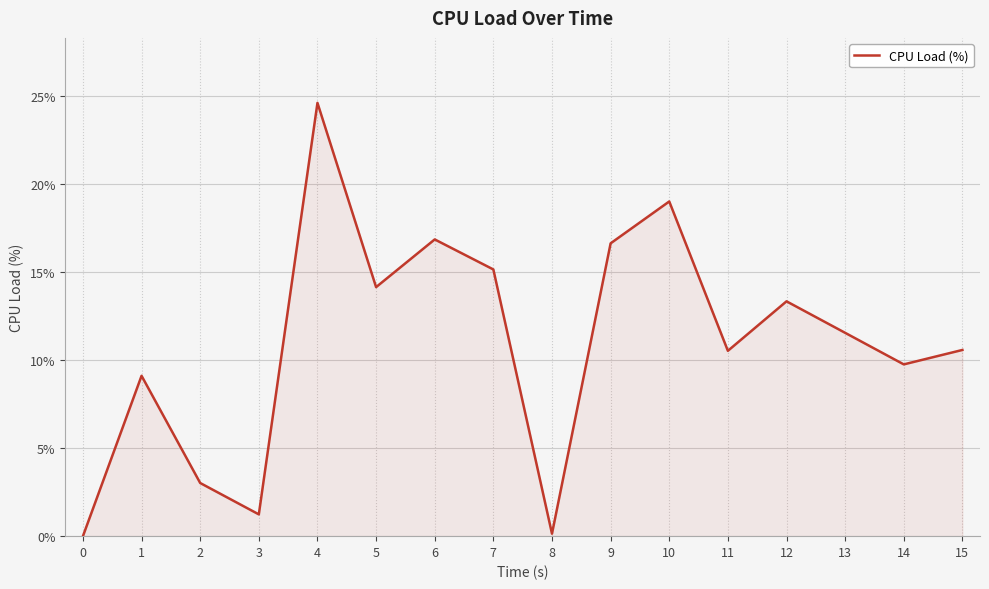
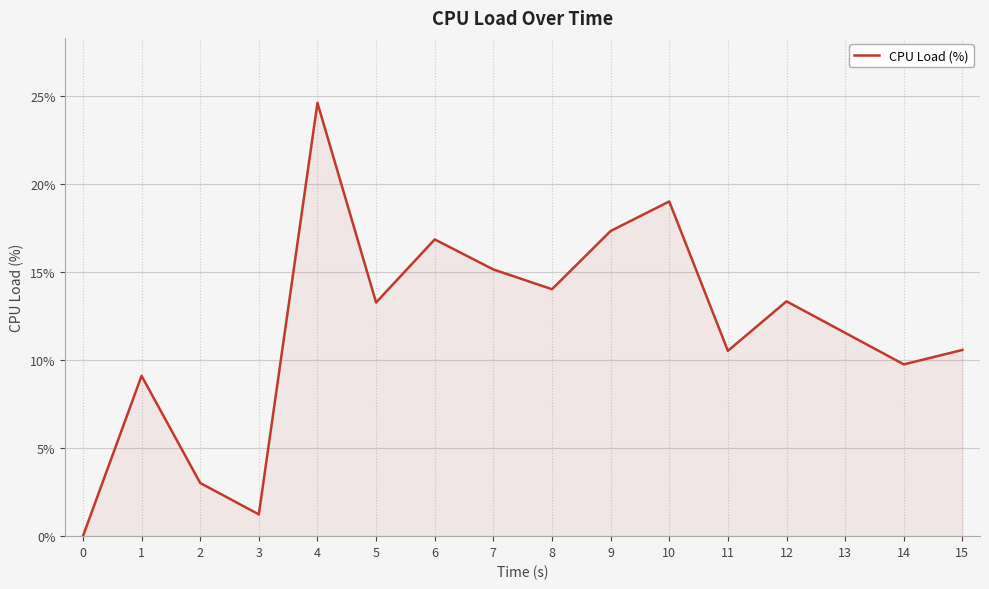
5: 14.1% -> 13.3%
8: 0.1% -> 14.0%
9: 16.6% -> 17.3%
